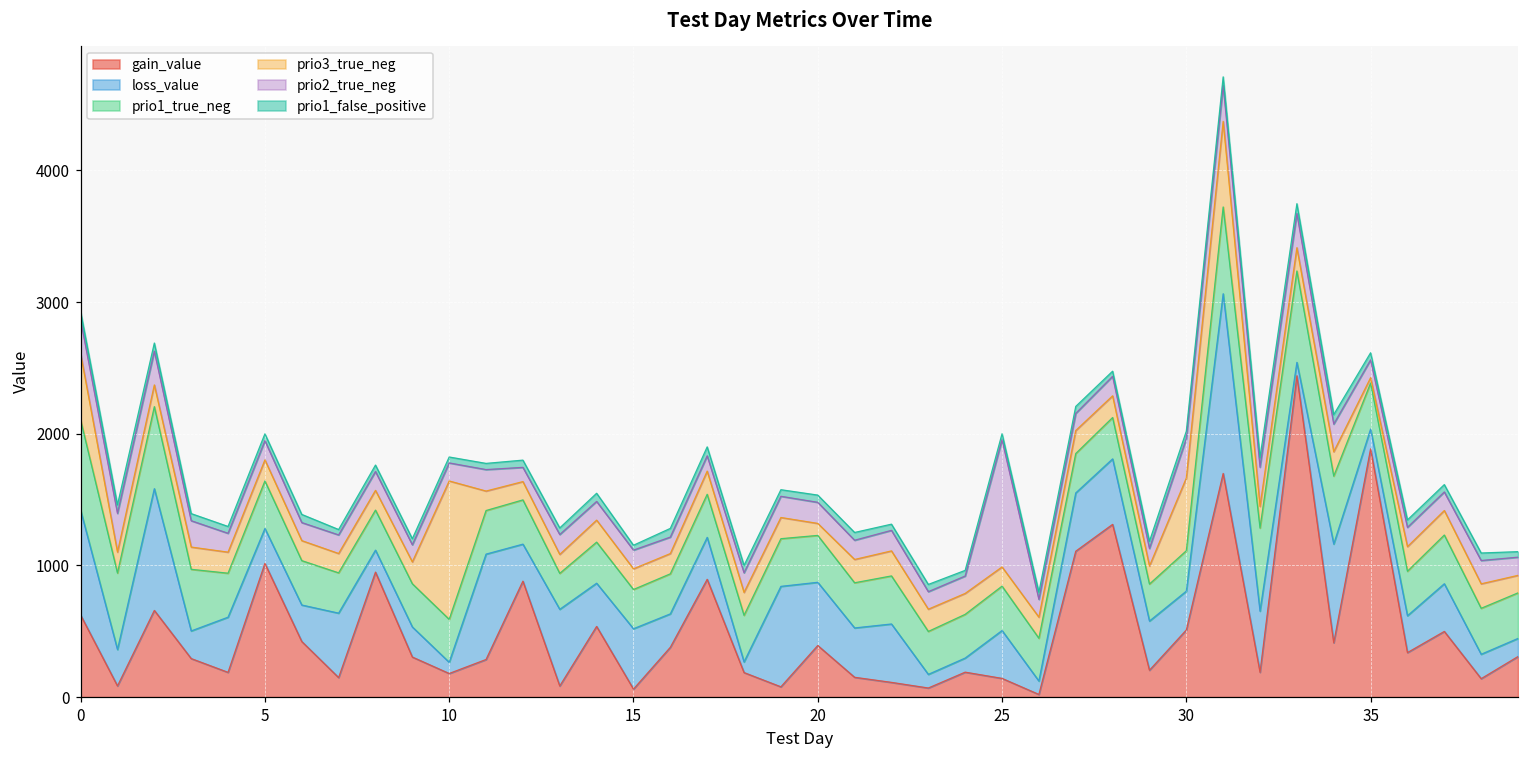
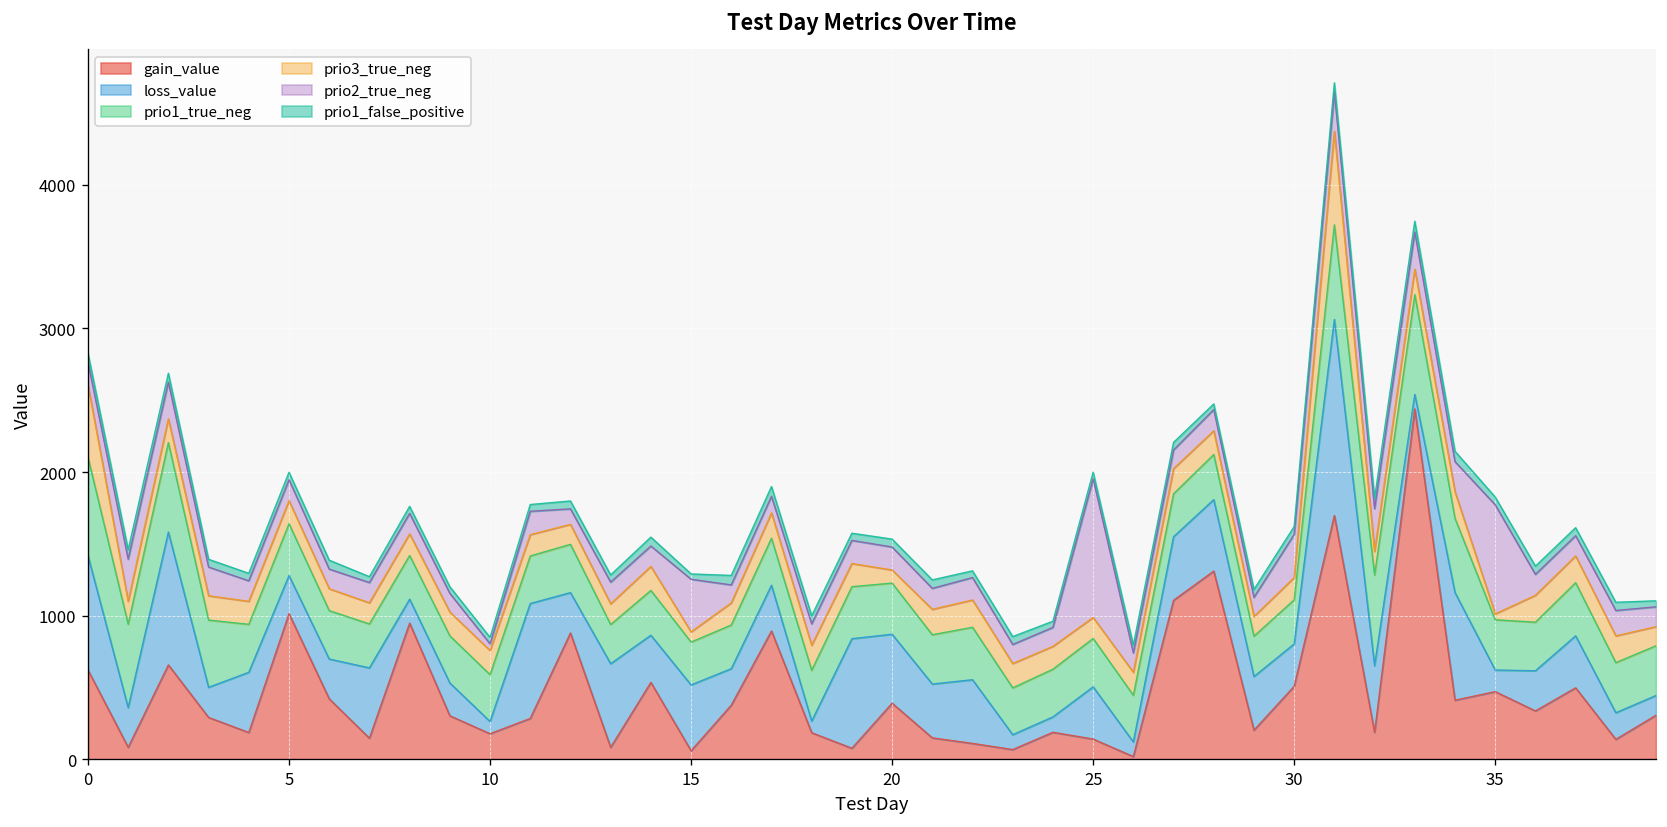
prio2_true_neg, 0: 260 -> 160
prio3_true_neg, 10: 1050 -> 170
prio2_true_neg, 10: 140 -> 50
prio3_true_neg, 15: 160 -> 70
prio2_true_neg, 15: 140 -> 370
prio3_true_neg, 30: 550 -> 160
gain_value, 35: 1880 -> 470
prio2_true_neg, 35: 140 -> 760
